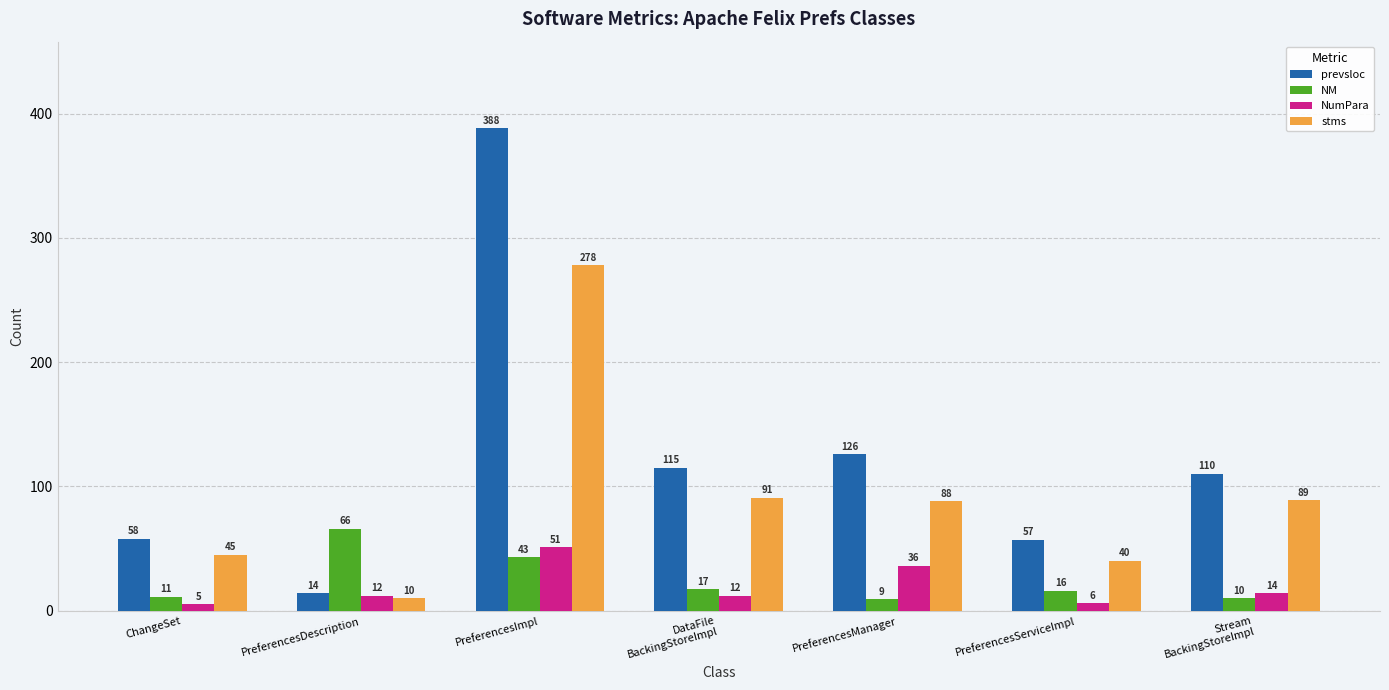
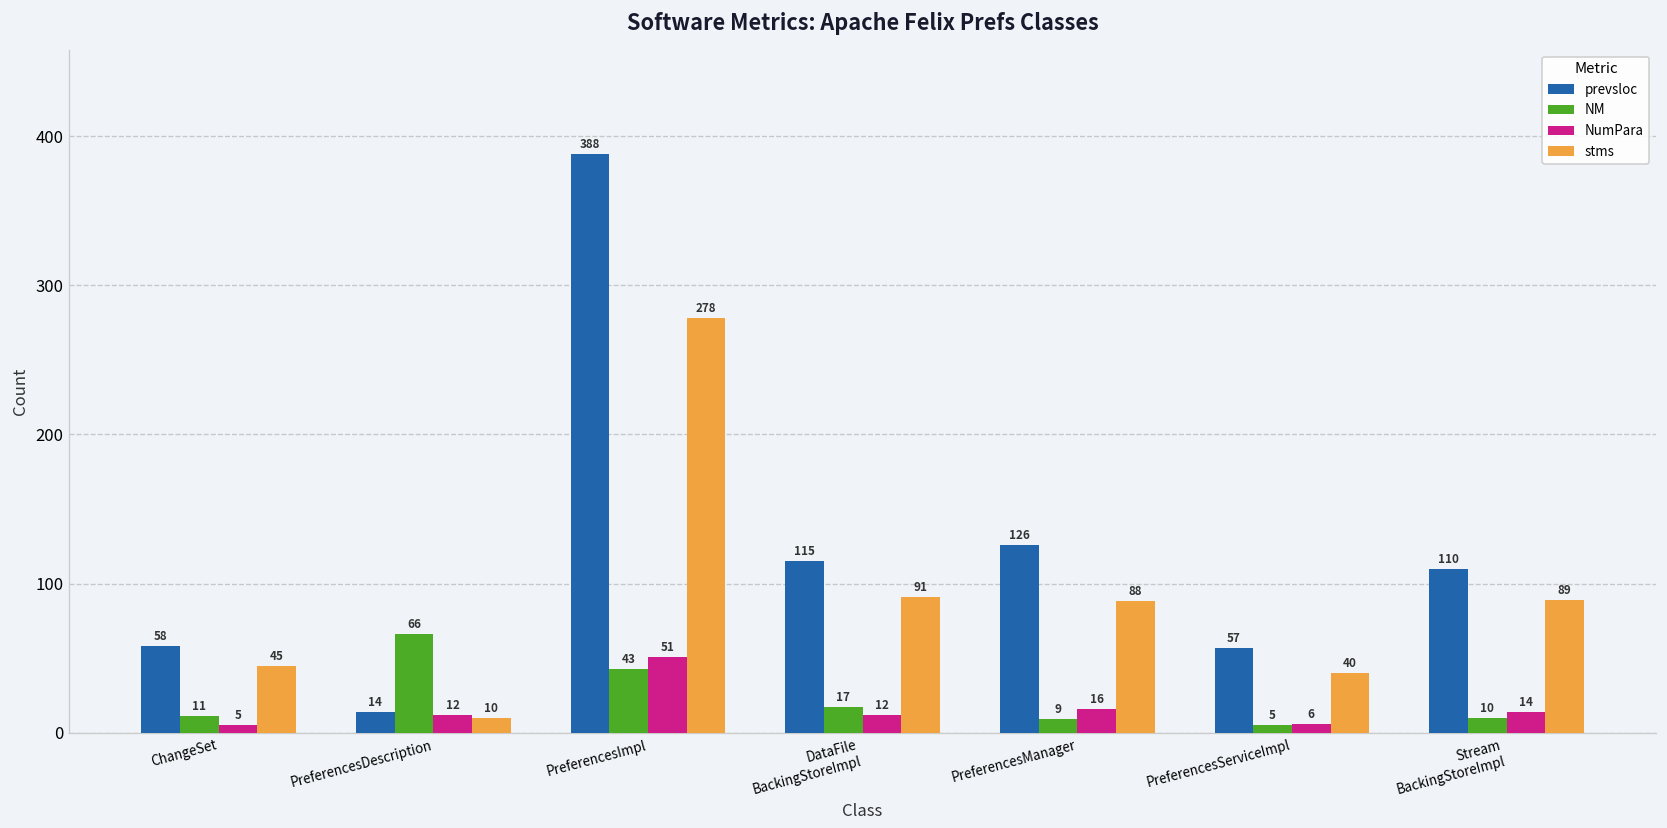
NumPara, PreferencesManager: 36 -> 16
NM, PreferencesServiceImpl: 16 -> 5
